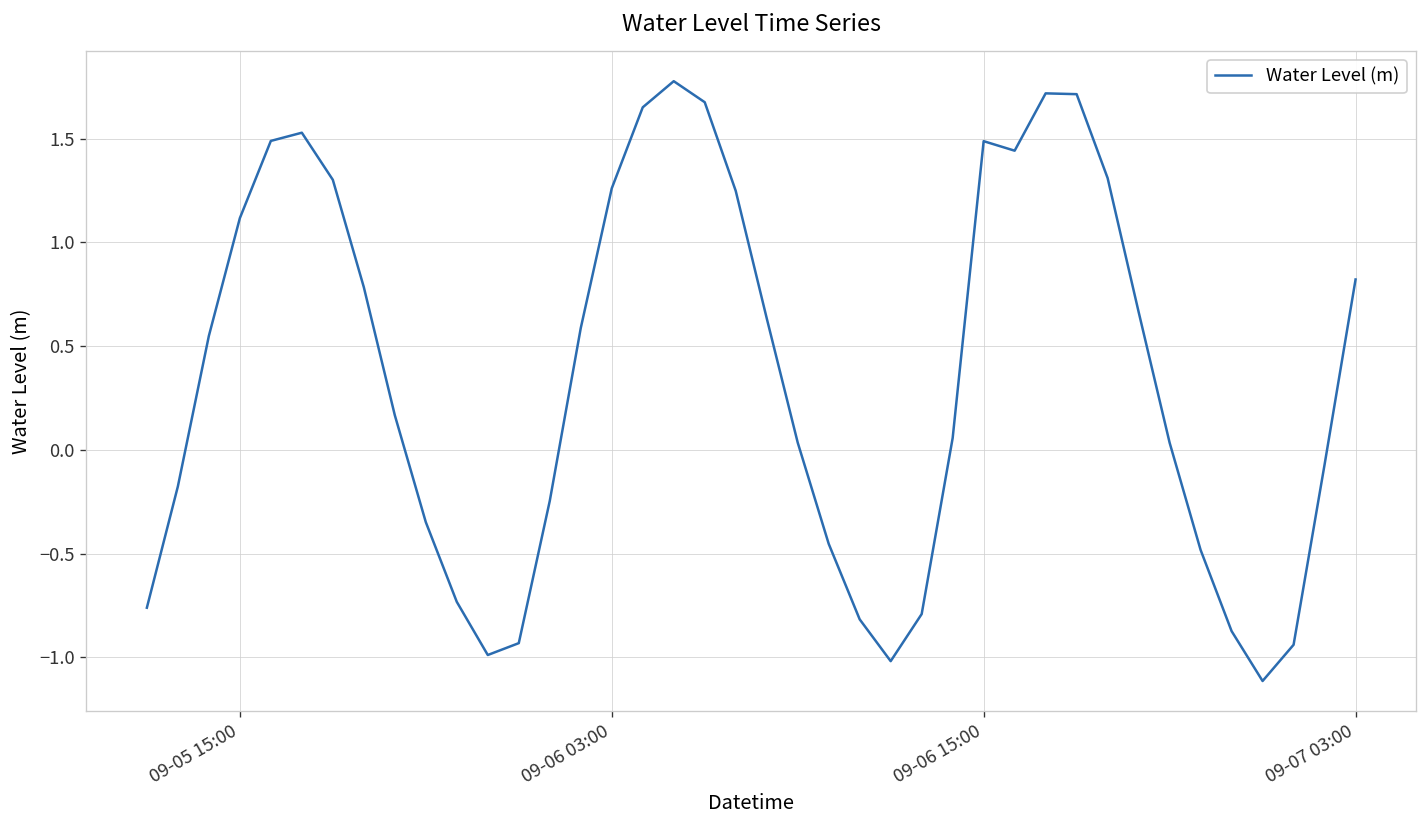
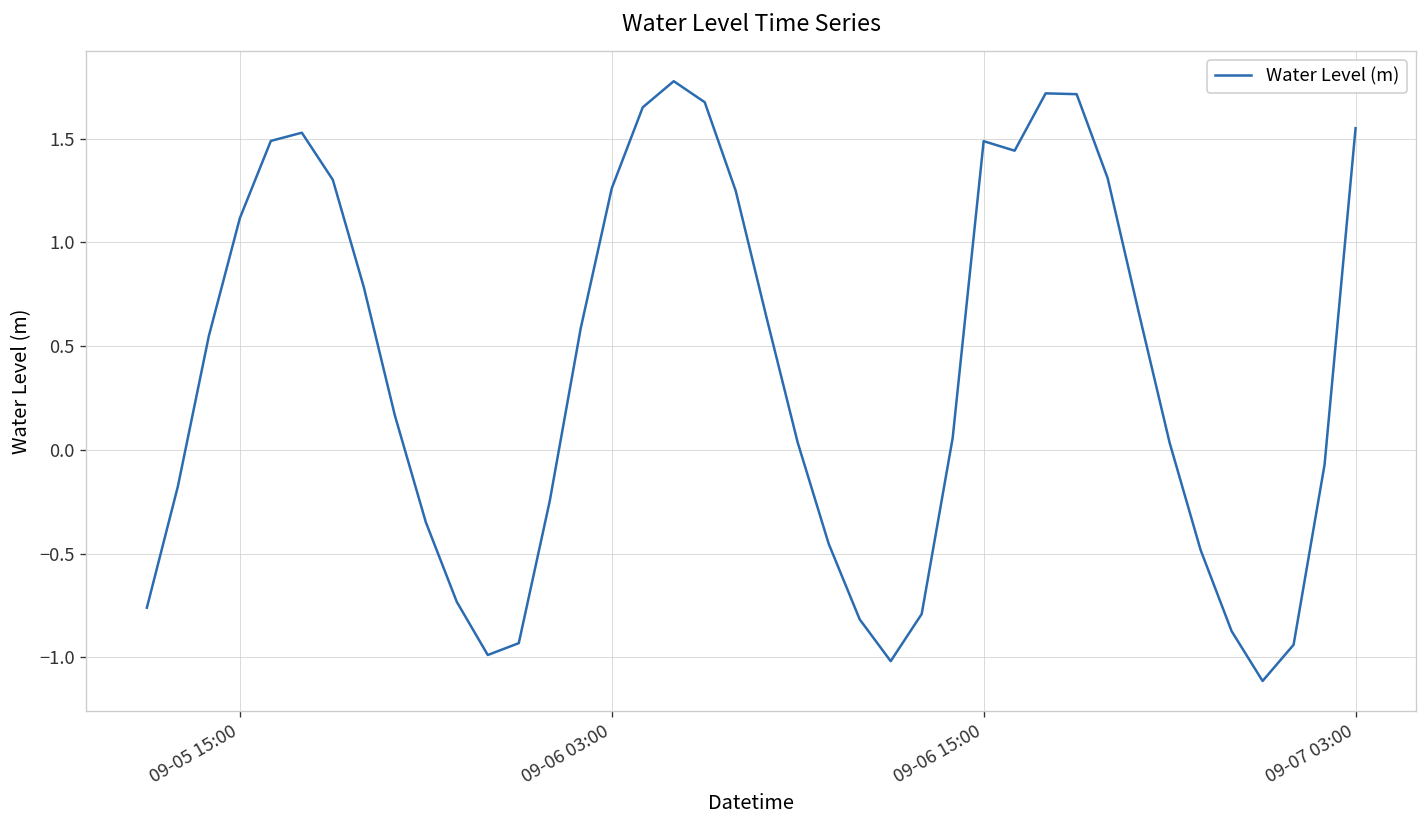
09-07 03:00: 0.82 -> 1.55
